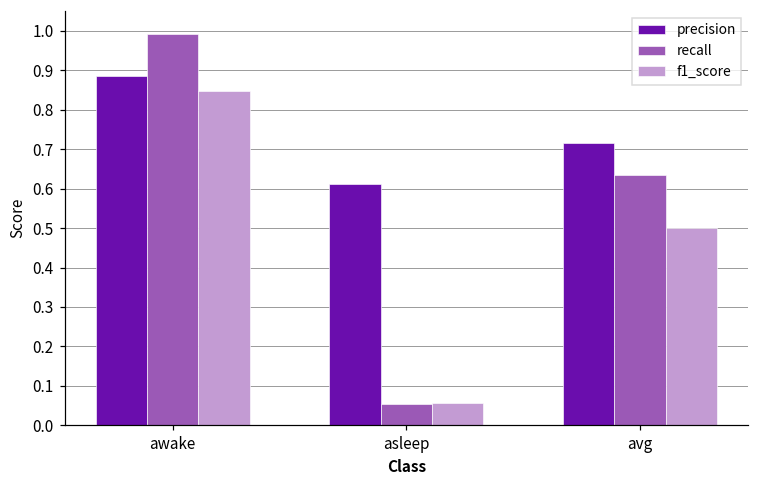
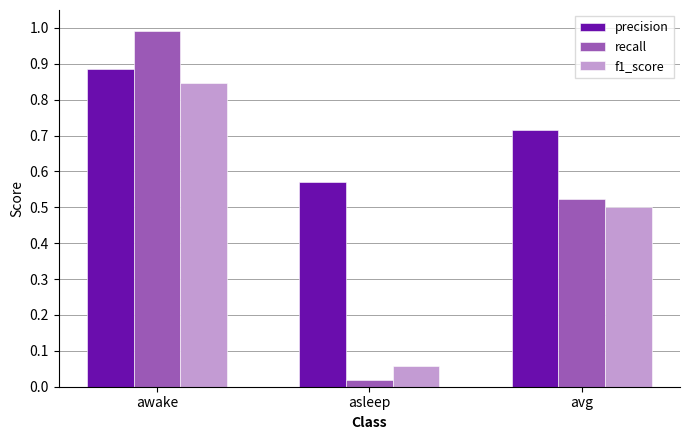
precision, asleep: 0.61 -> 0.57
recall, asleep: 0.05 -> 0.02
recall, avg: 0.63 -> 0.52
